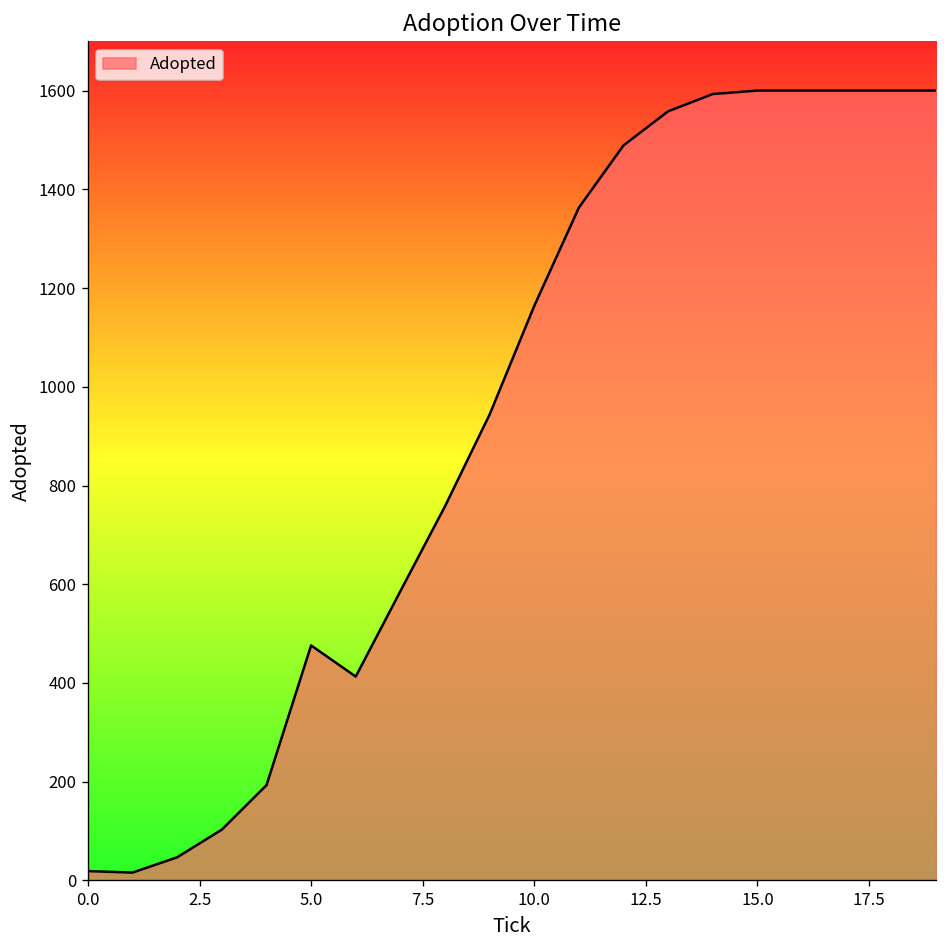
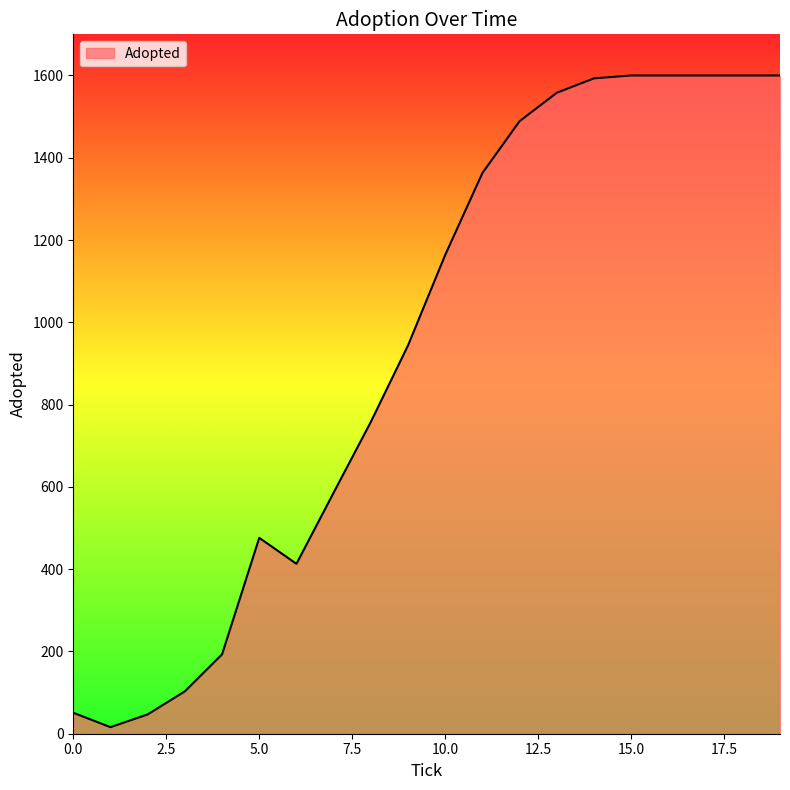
0.0: 20 -> 50
